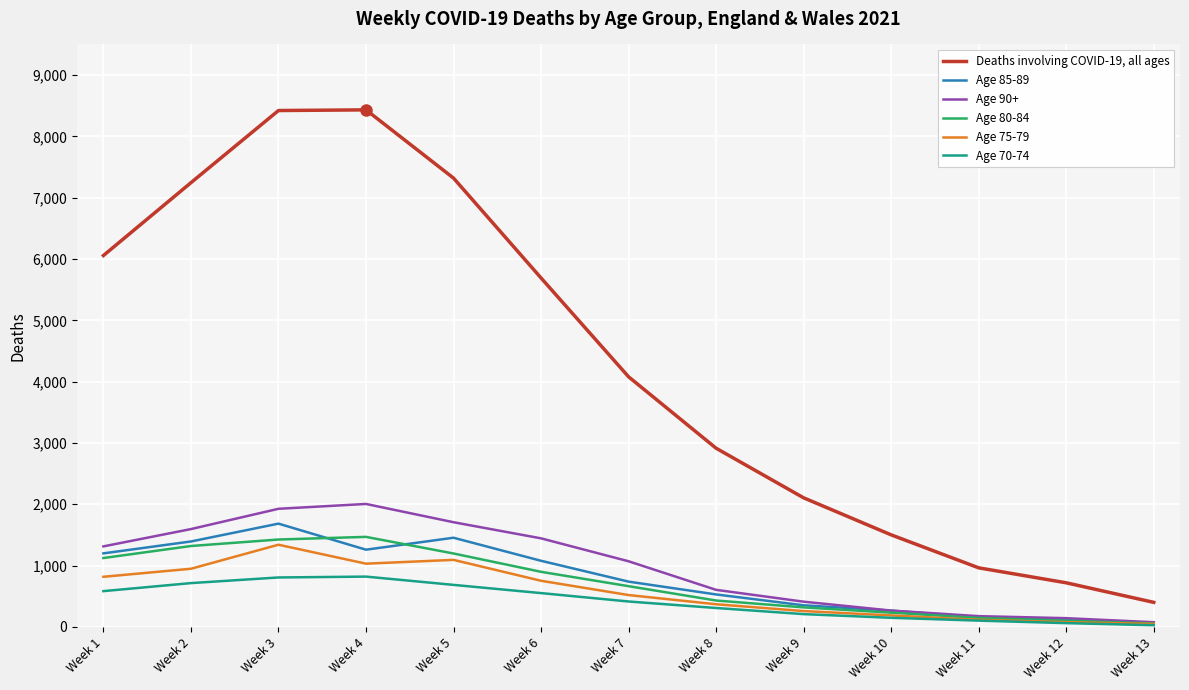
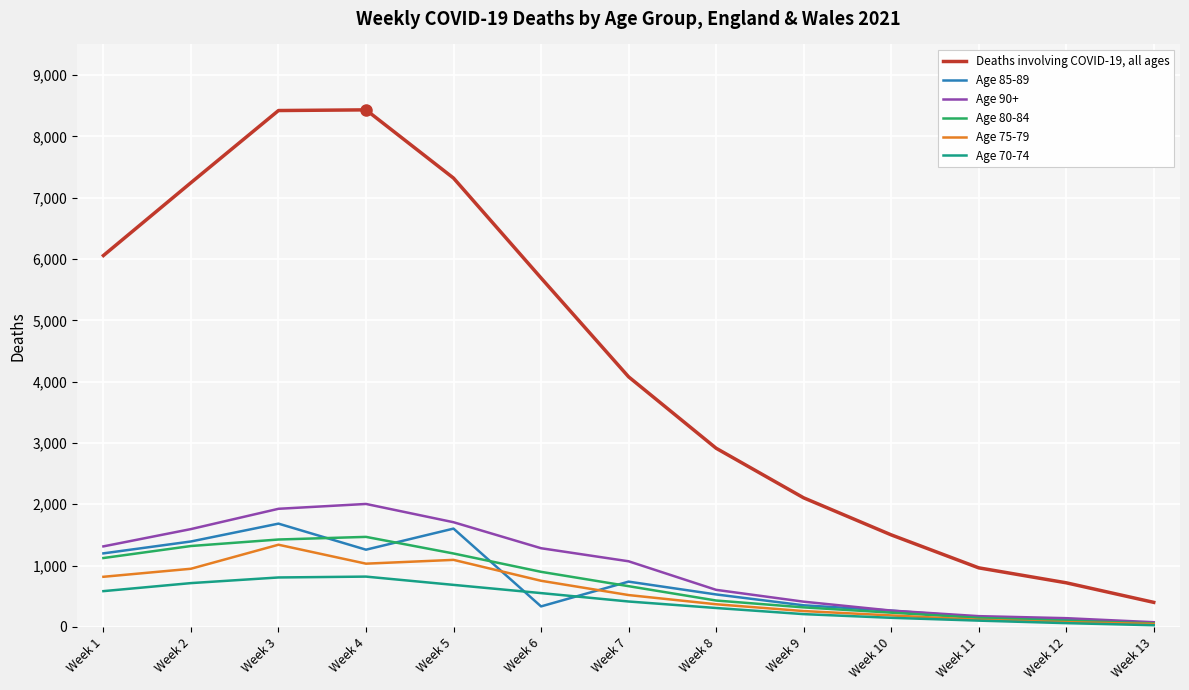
Age 85-89, Week 5: 1,500 -> 1,600
Age 85-89, Week 6: 1,100 -> 300
Age 90+, Week 6: 1,400 -> 1,300
